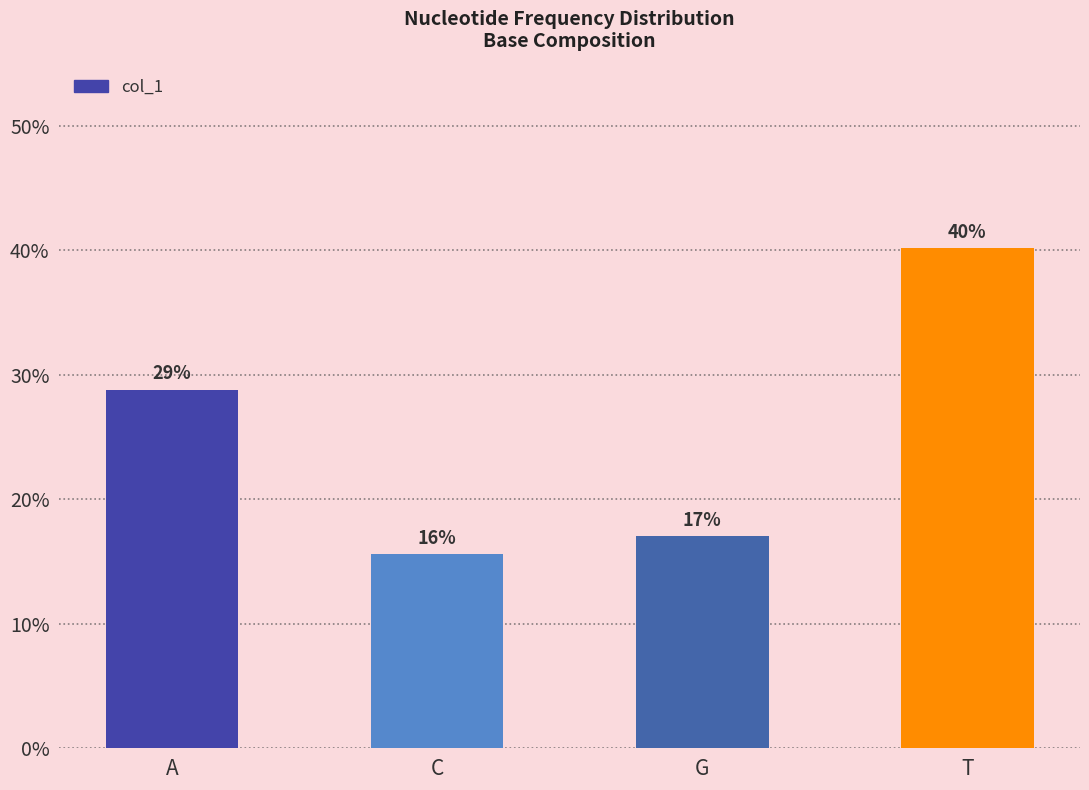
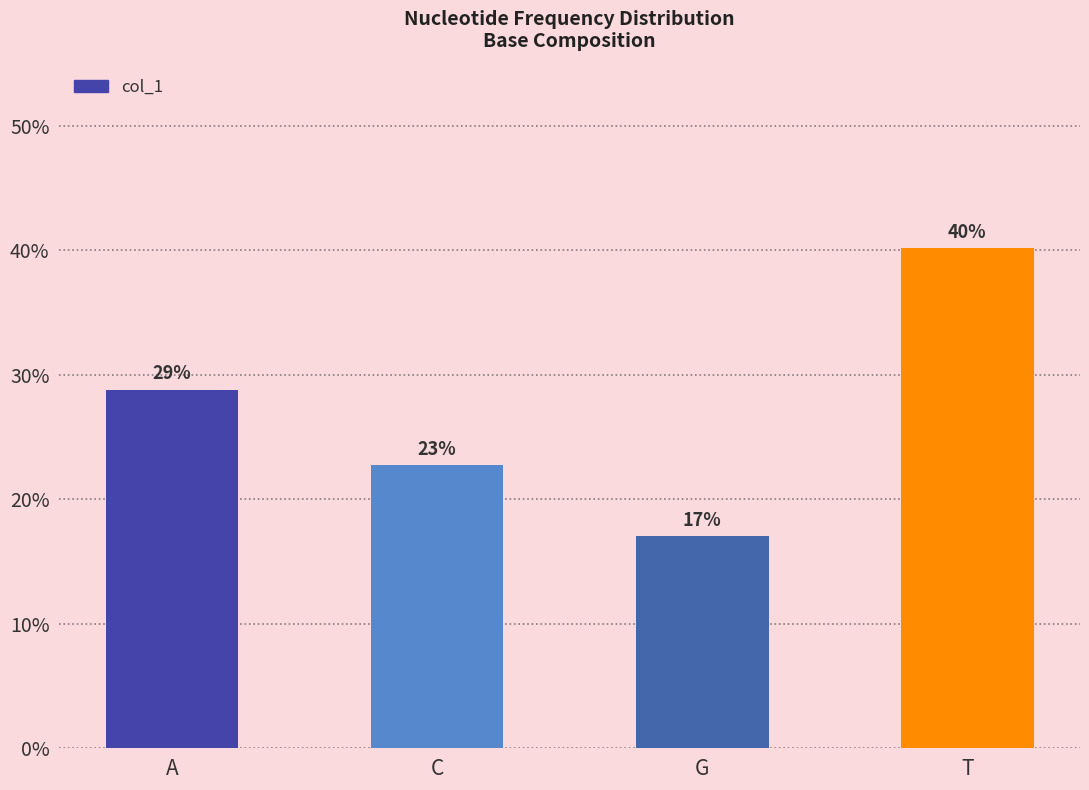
C: 16% -> 23%
